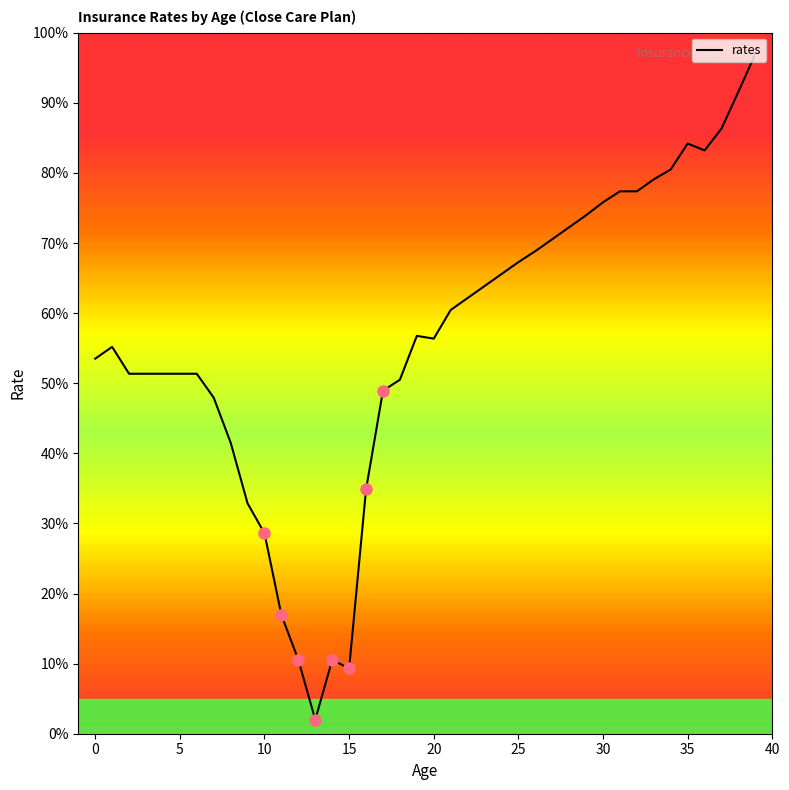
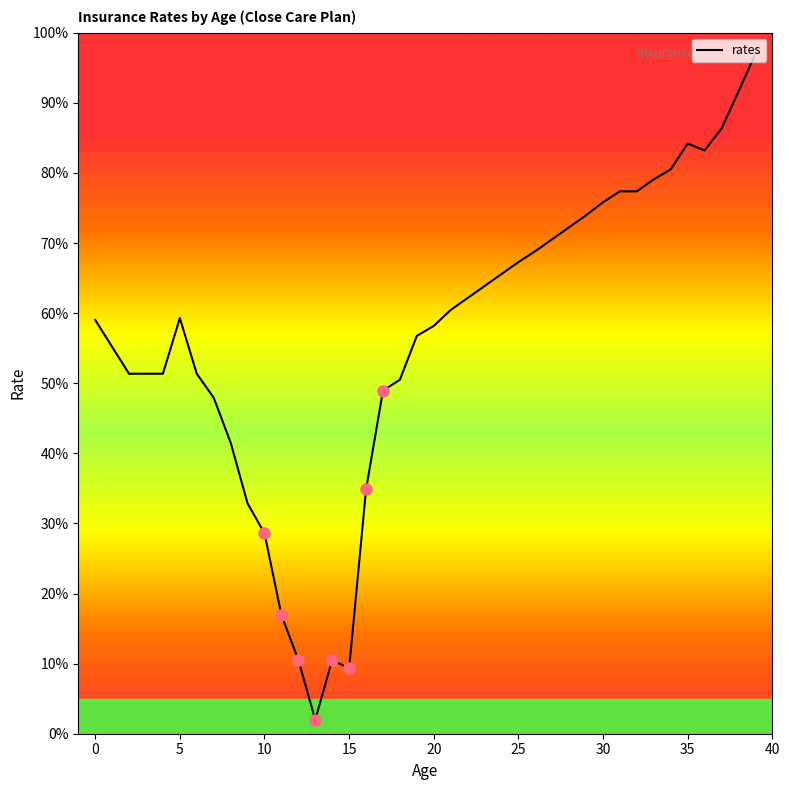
rates, 0: 54% -> 59%
rates, 5: 51% -> 59%
rates, 20: 56% -> 58%
